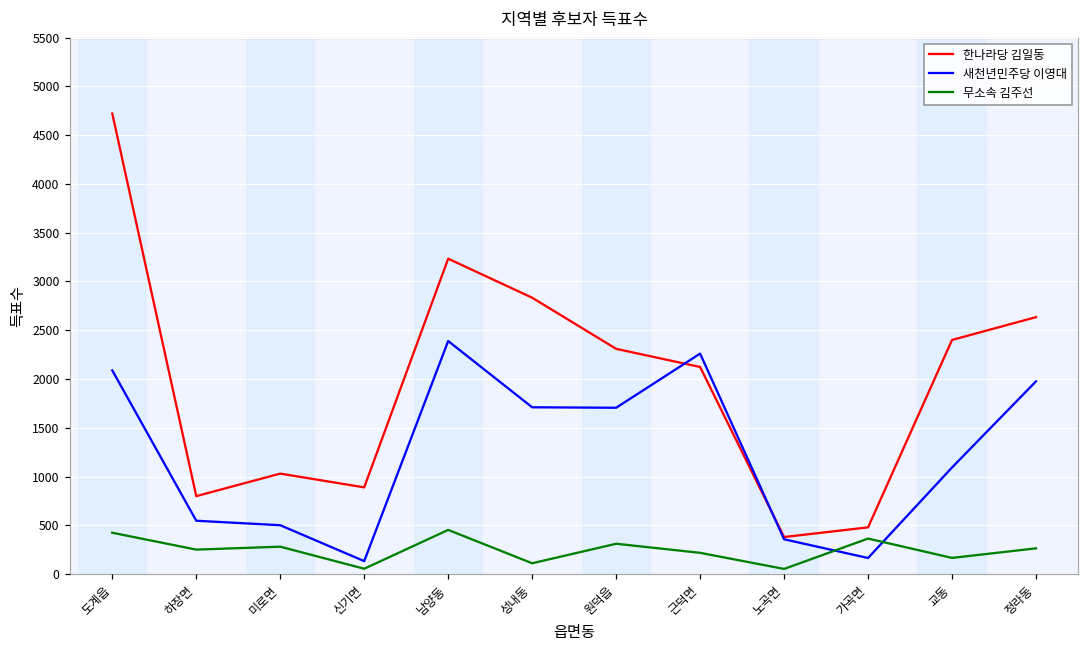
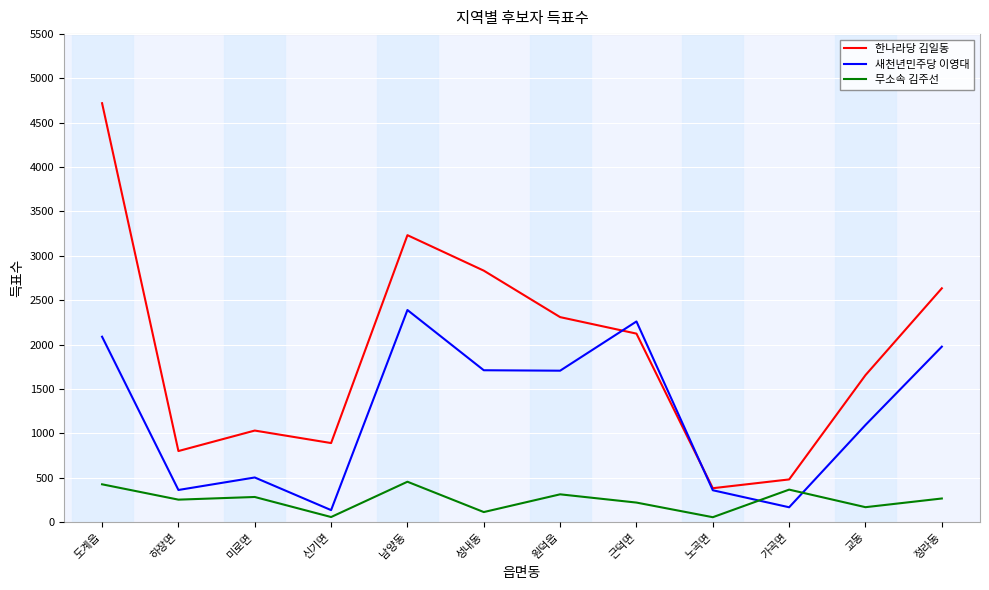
새천년민주당 이영대, 하장면: 500 -> 400
한나라당 김일동, 교동: 2400 -> 1700
